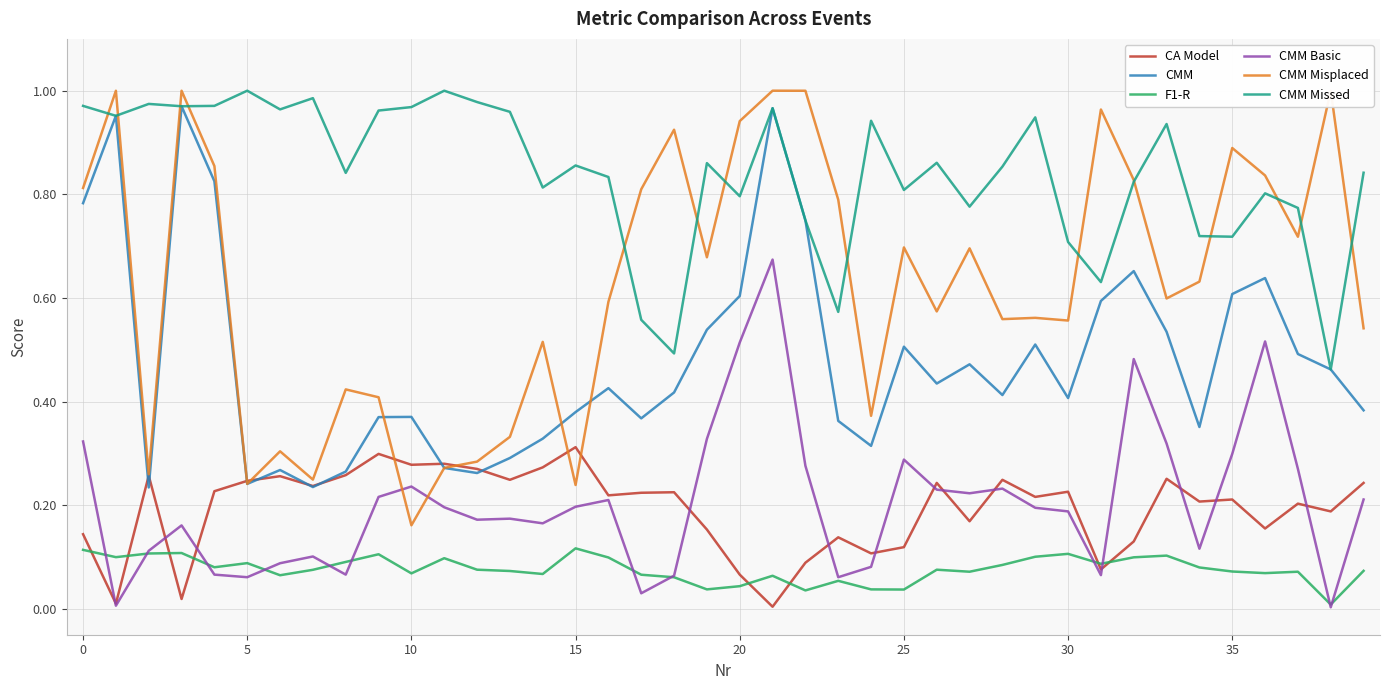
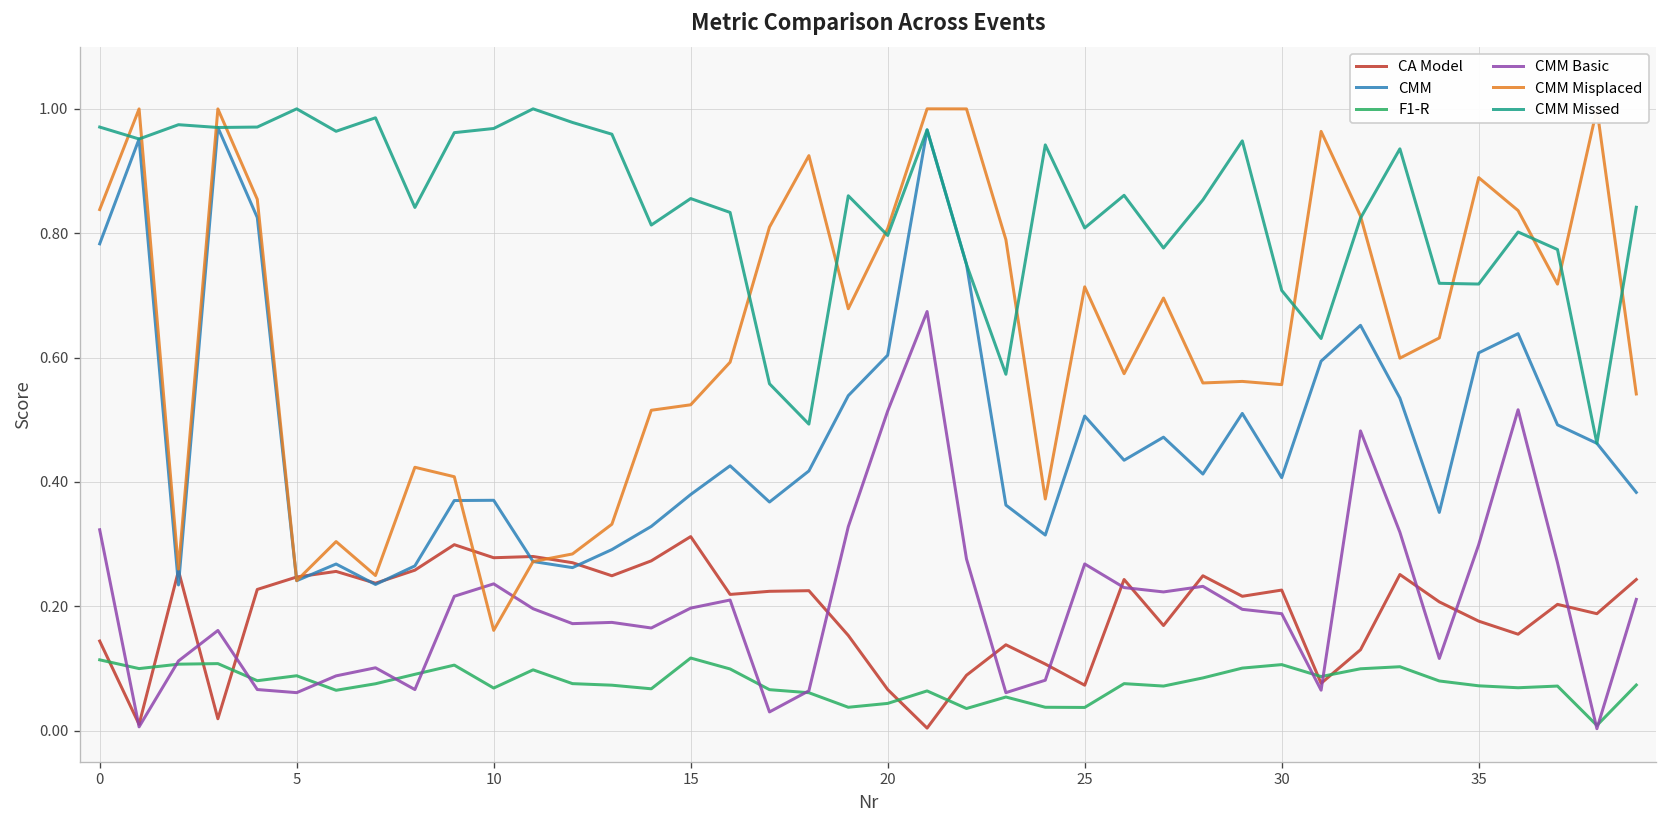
CMM Misplaced, 0: 0.81 -> 0.84
CMM Misplaced, 15: 0.24 -> 0.52
CMM Misplaced, 20: 0.94 -> 0.81
CA Model, 25: 0.12 -> 0.07
CMM Basic, 25: 0.29 -> 0.27
CMM Misplaced, 25: 0.70 -> 0.71
CA Model, 35: 0.21 -> 0.18
